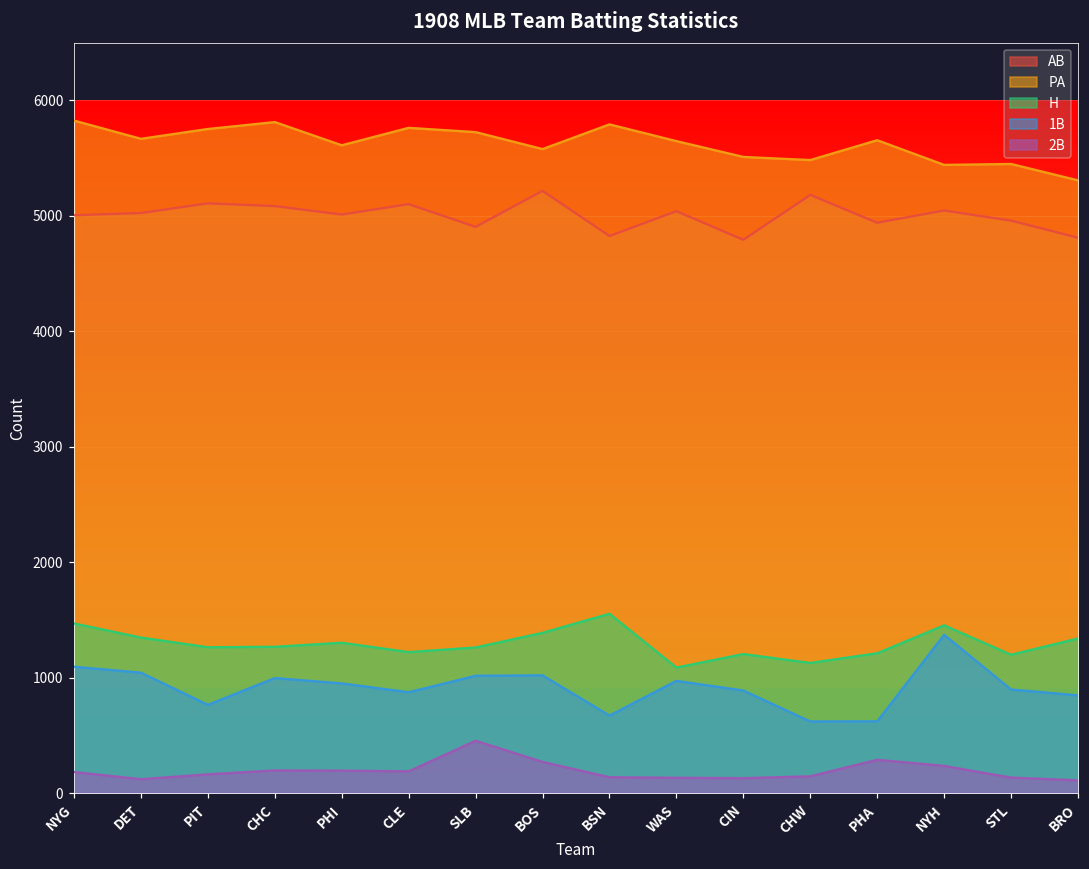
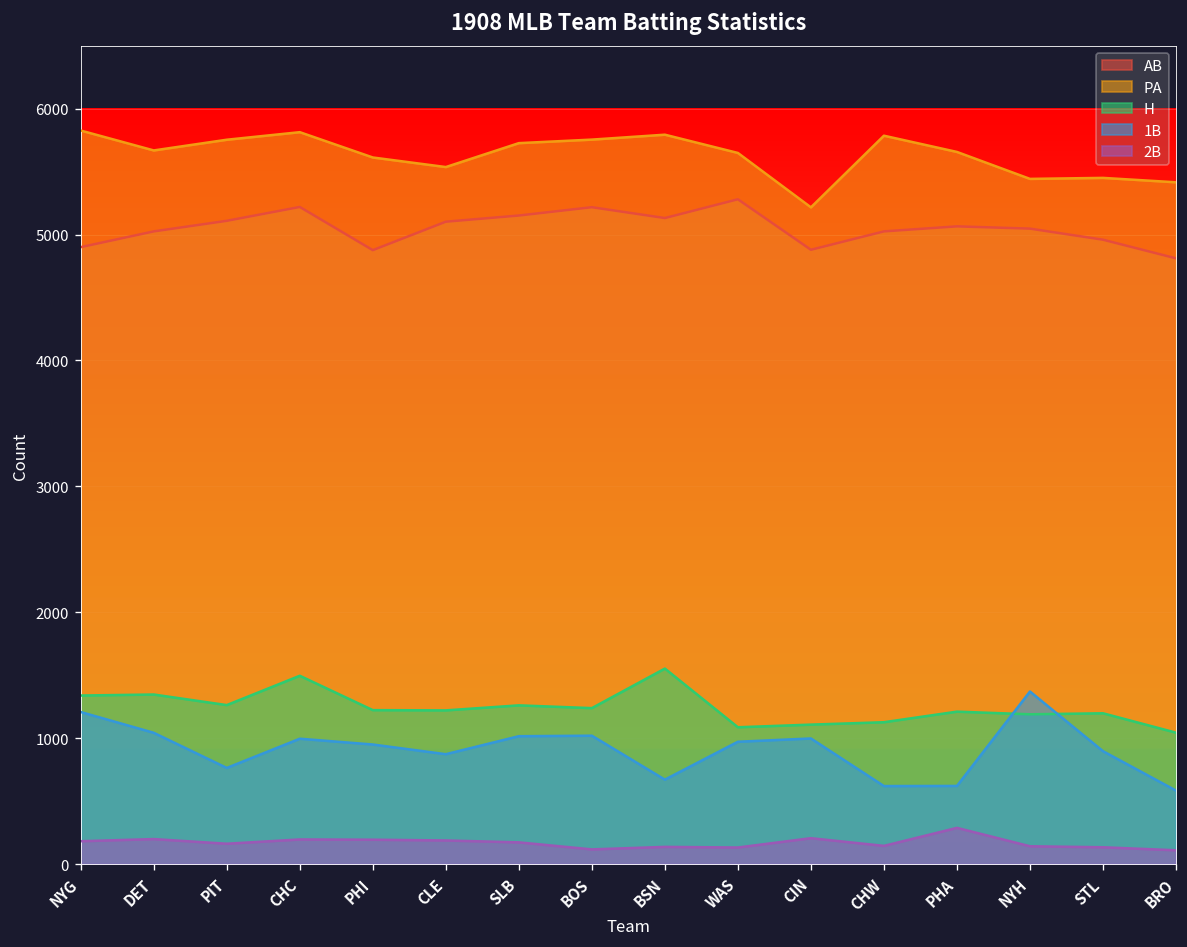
AB, NYG: 5010 -> 4900
H, NYG: 1470 -> 1340
1B, NYG: 1090 -> 1210
2B, DET: 120 -> 200
AB, CHC: 5090 -> 5220
H, CHC: 1270 -> 1500
AB, PHI: 5010 -> 4880
H, PHI: 1300 -> 1220
PA, CLE: 5760 -> 5540
AB, SLB: 4910 -> 5150
2B, SLB: 450 -> 170
PA, BOS: 5580 -> 5750
H, BOS: 1390 -> 1240
2B, BOS: 270 -> 120
AB, BSN: 4830 -> 5130
AB, WAS: 5040 -> 5280
AB, CIN: 4790 -> 4880
PA, CIN: 5510 -> 5220
H, CIN: 1200 -> 1110
1B, CIN: 890 -> 1000
2B, CIN: 130 -> 210
AB, CHW: 5180 -> 5030
PA, CHW: 5480 -> 5790
AB, PHA: 4940 -> 5070
H, NYH: 1450 -> 1190
2B, NYH: 240 -> 140
PA, BRO: 5310 -> 5420
H, BRO: 1340 -> 1040
1B, BRO: 850 -> 580
